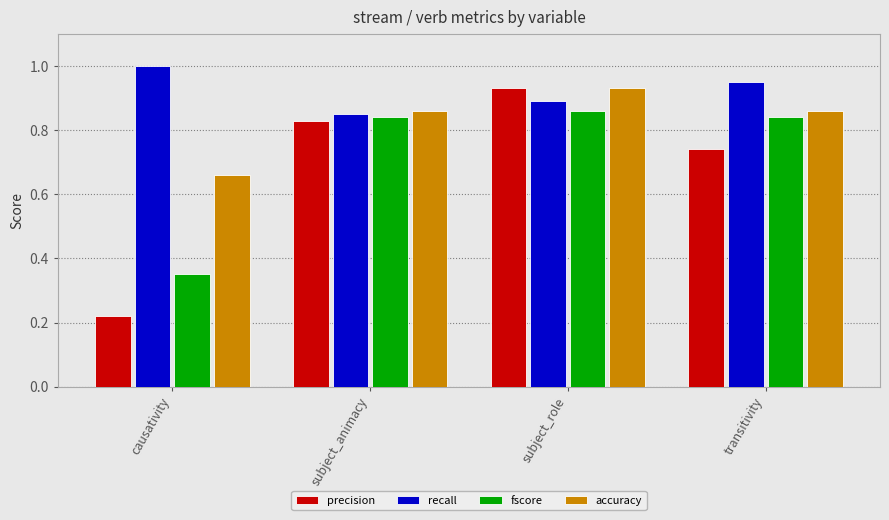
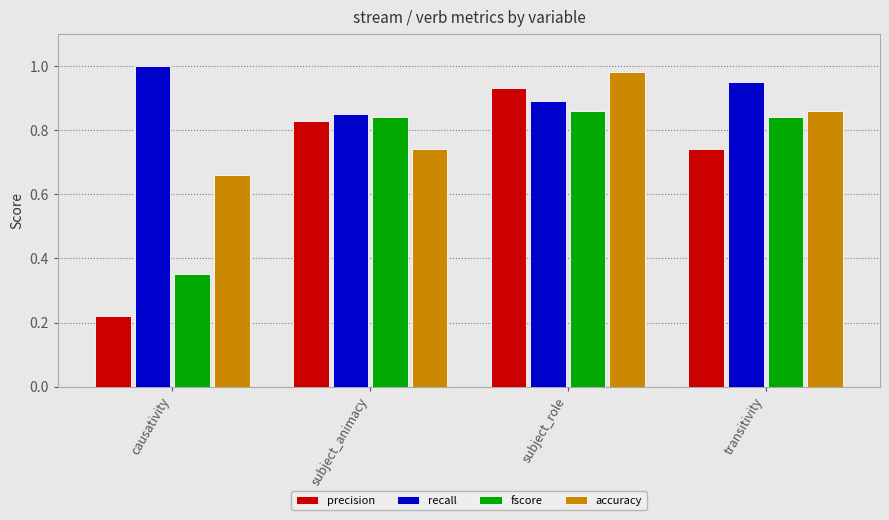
accuracy, subject_animacy: 0.86 -> 0.74
accuracy, subject_role: 0.93 -> 0.98
